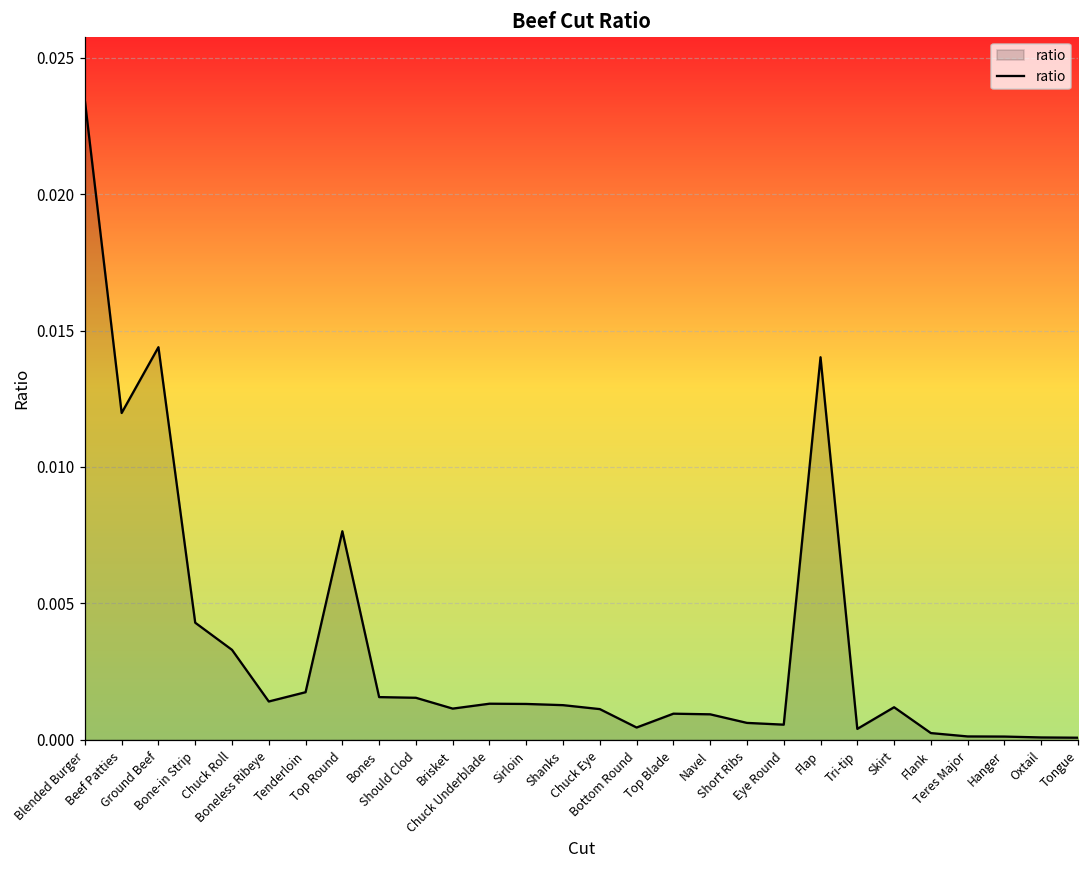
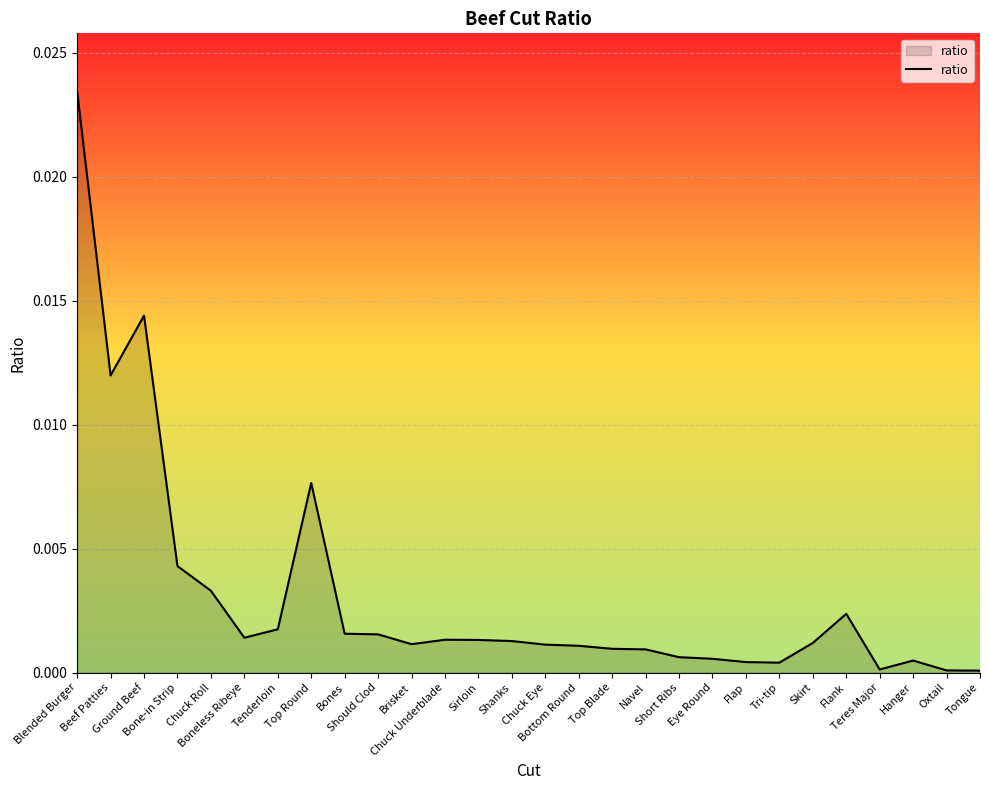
Bottom Round: 0.0004 -> 0.0011
Flap: 0.0140 -> 0.0004
Flank: 0.0002 -> 0.0024
Hanger: 0.0001 -> 0.0005
